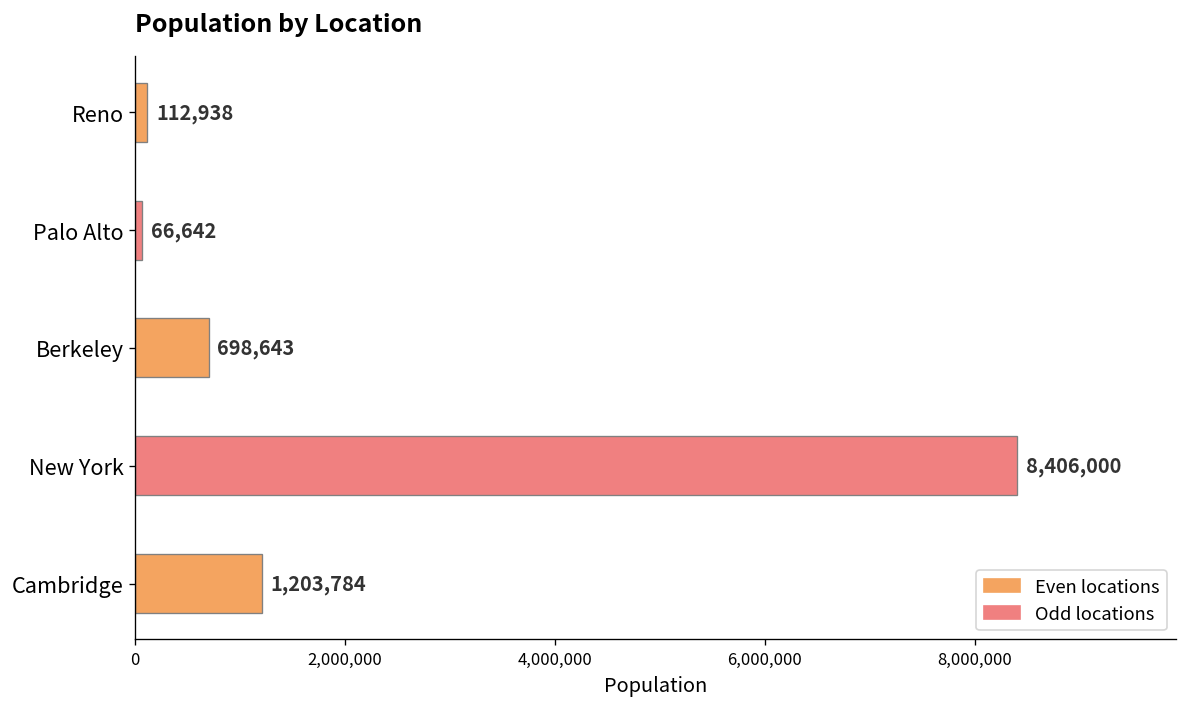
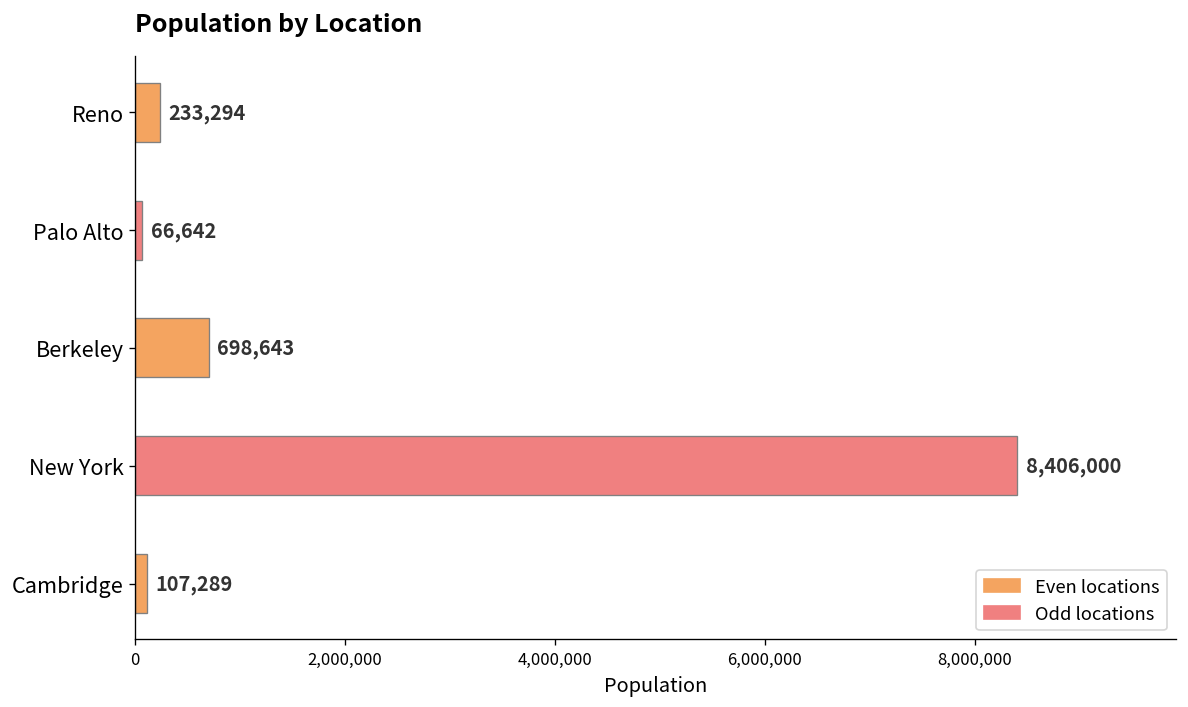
Reno: 112,938 -> 233,294
Cambridge: 1,203,784 -> 107,289
